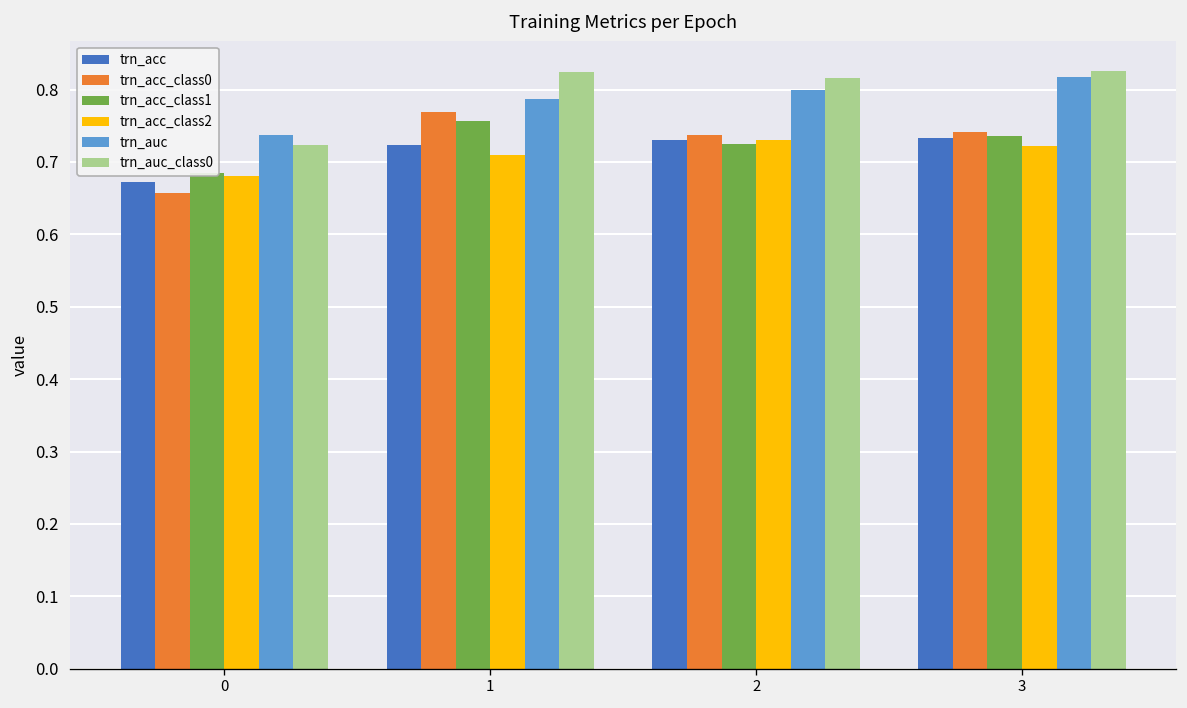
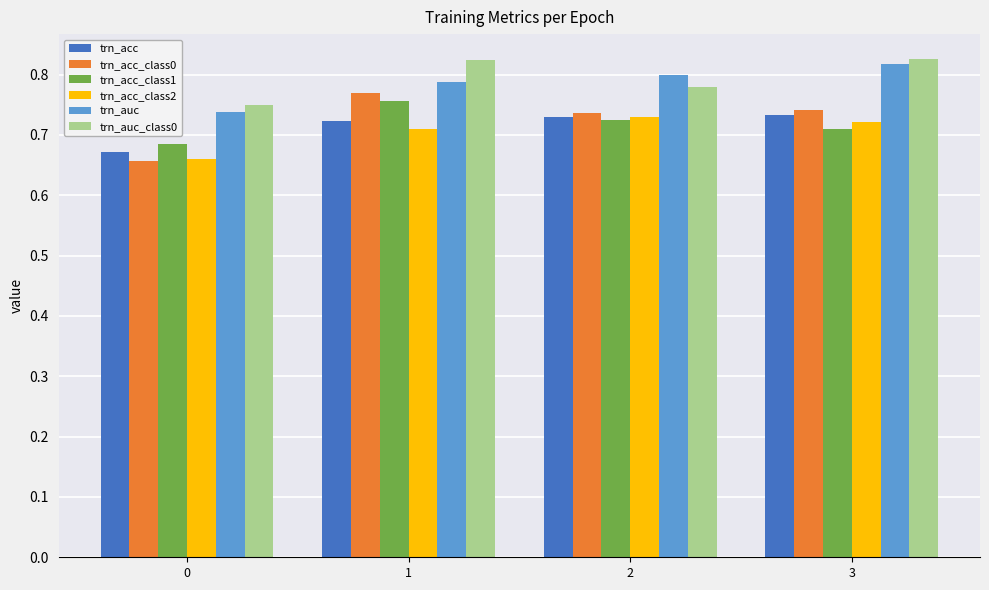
trn_acc_class2, 0: 0.68 -> 0.66
trn_auc_class0, 0: 0.72 -> 0.75
trn_auc_class0, 2: 0.82 -> 0.78
trn_acc_class1, 3: 0.74 -> 0.71
